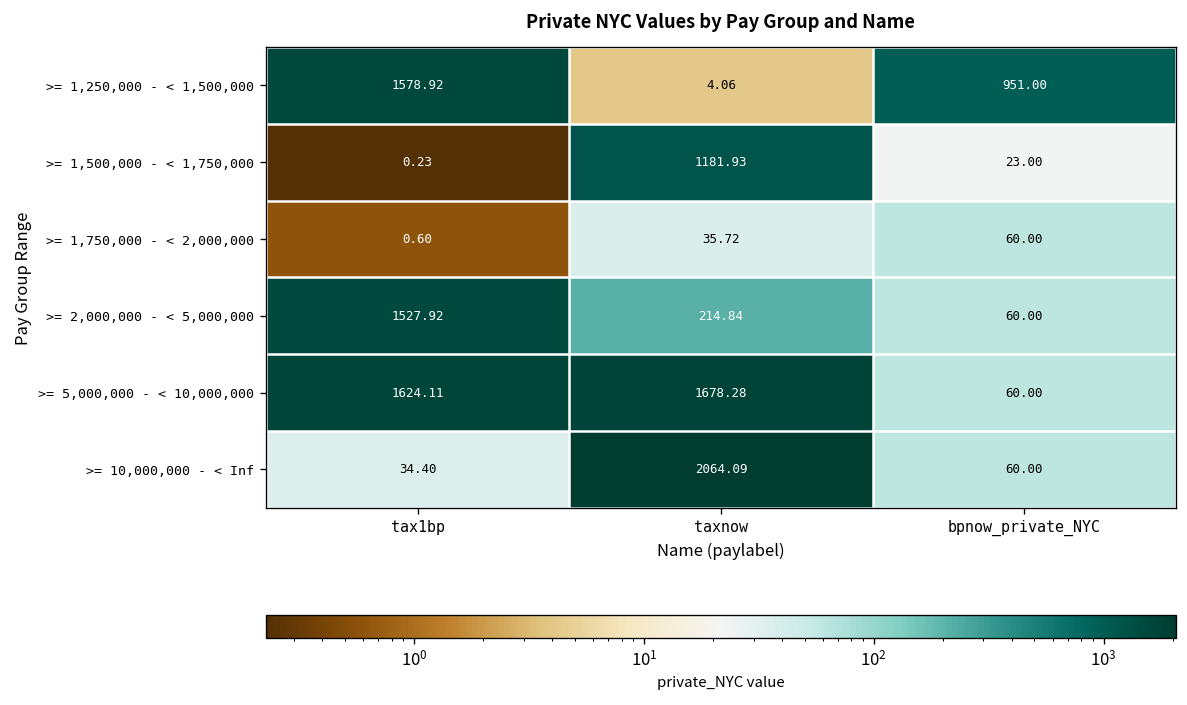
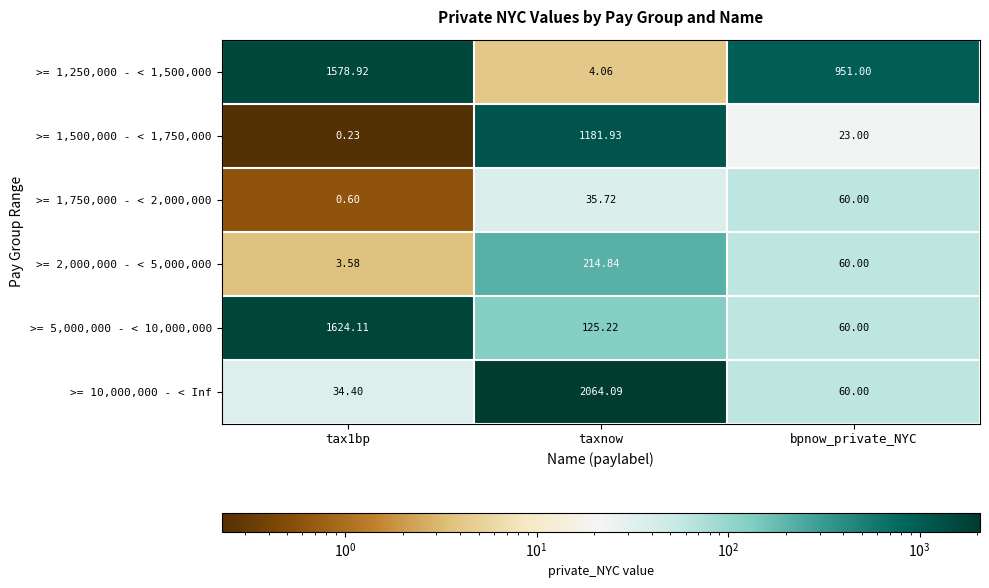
>= 2,000,000 - < 5,000,000, tax1bp: 1527.92 -> 3.58
>= 5,000,000 - < 10,000,000, taxnow: 1678.28 -> 125.22
